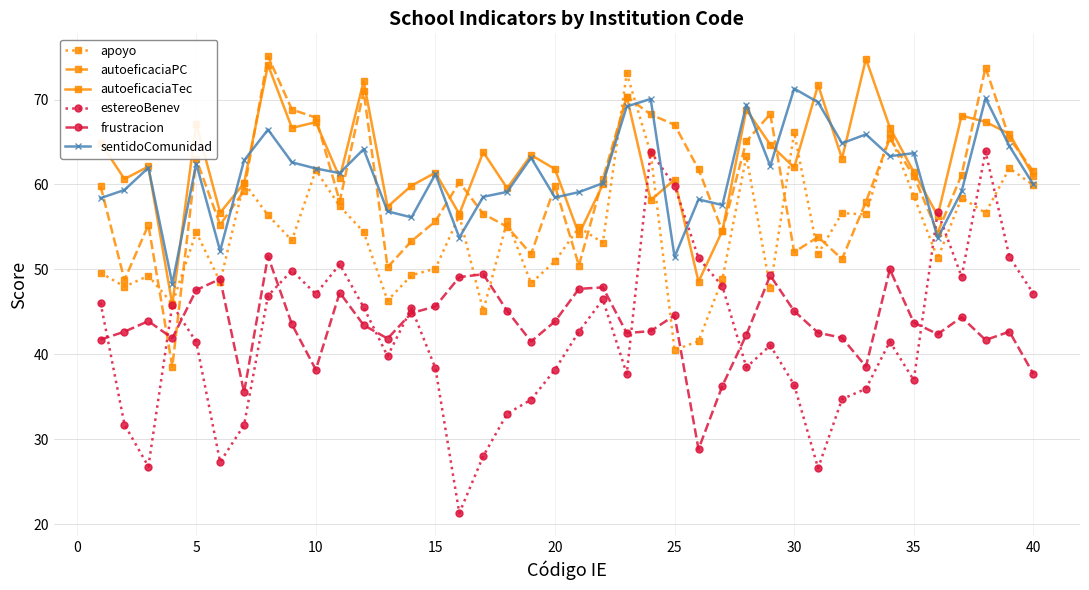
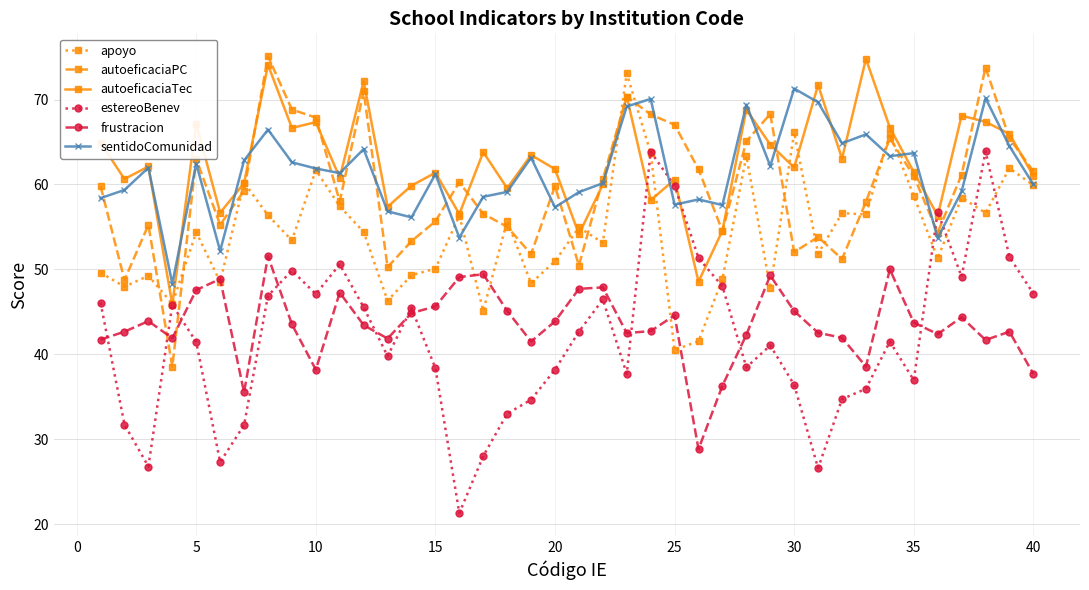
sentidoComunidad, 20: 58 -> 57
sentidoComunidad, 25: 51 -> 58
